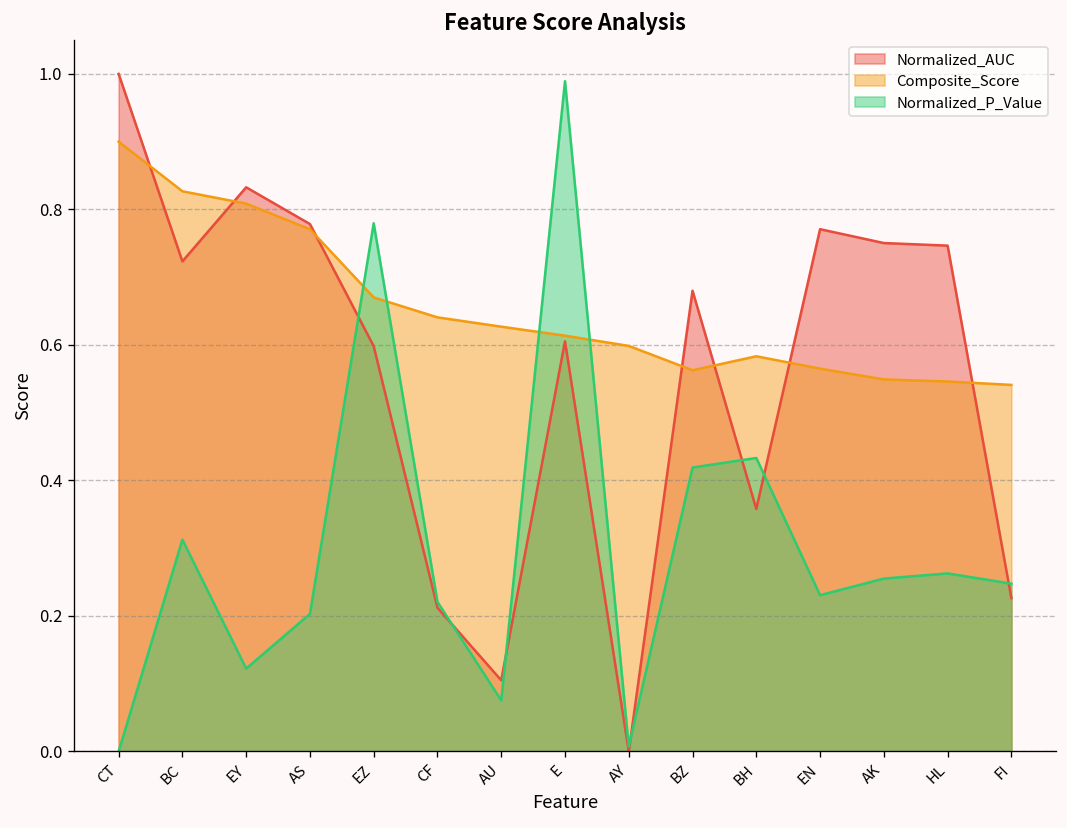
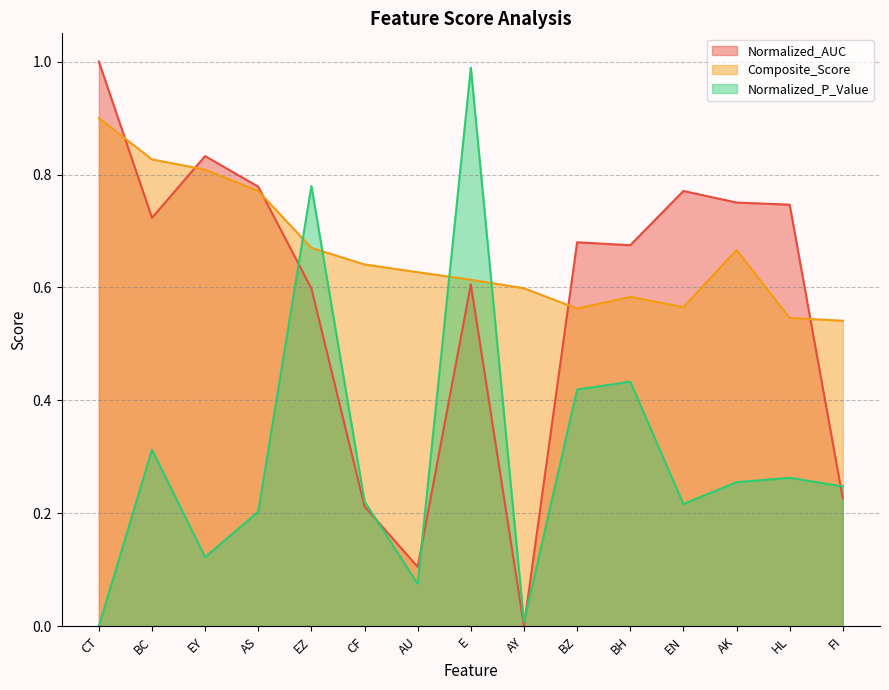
Normalized_AUC, BH: 0.36 -> 0.67
Normalized_P_Value, EN: 0.23 -> 0.22
Composite_Score, AK: 0.55 -> 0.67
